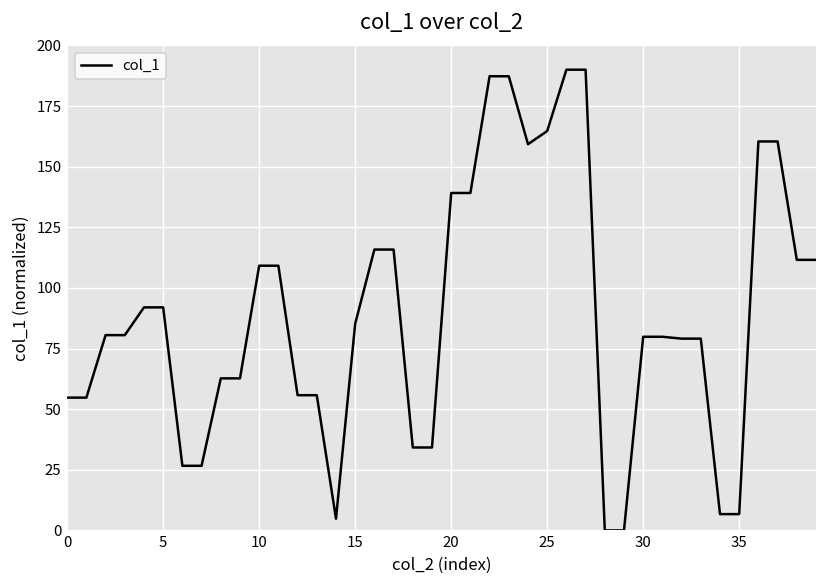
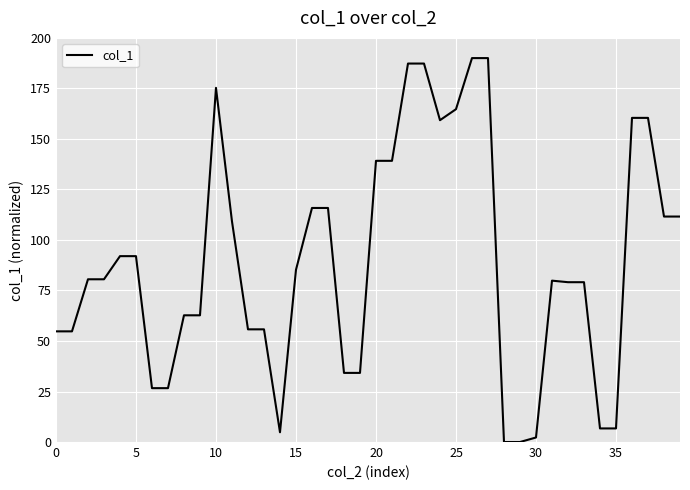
10: 109 -> 175
30: 80 -> 2
